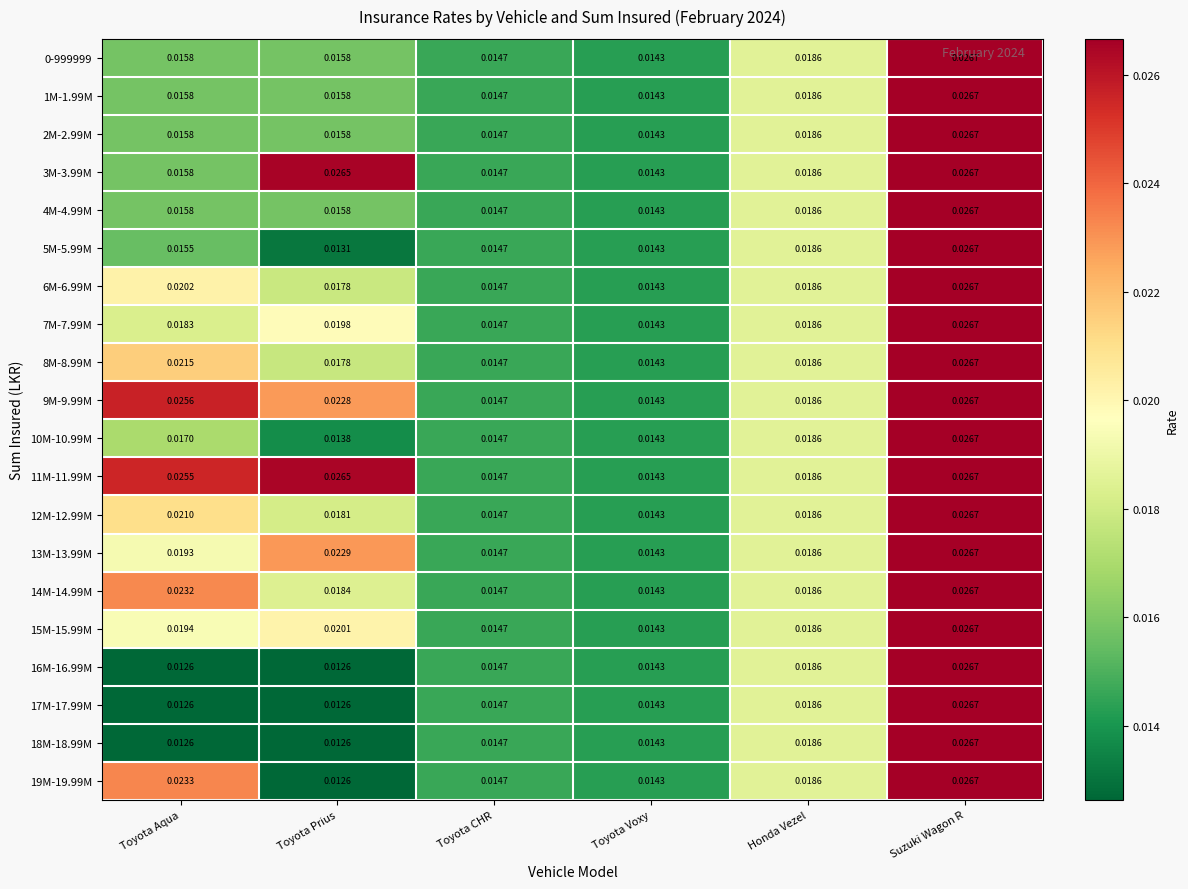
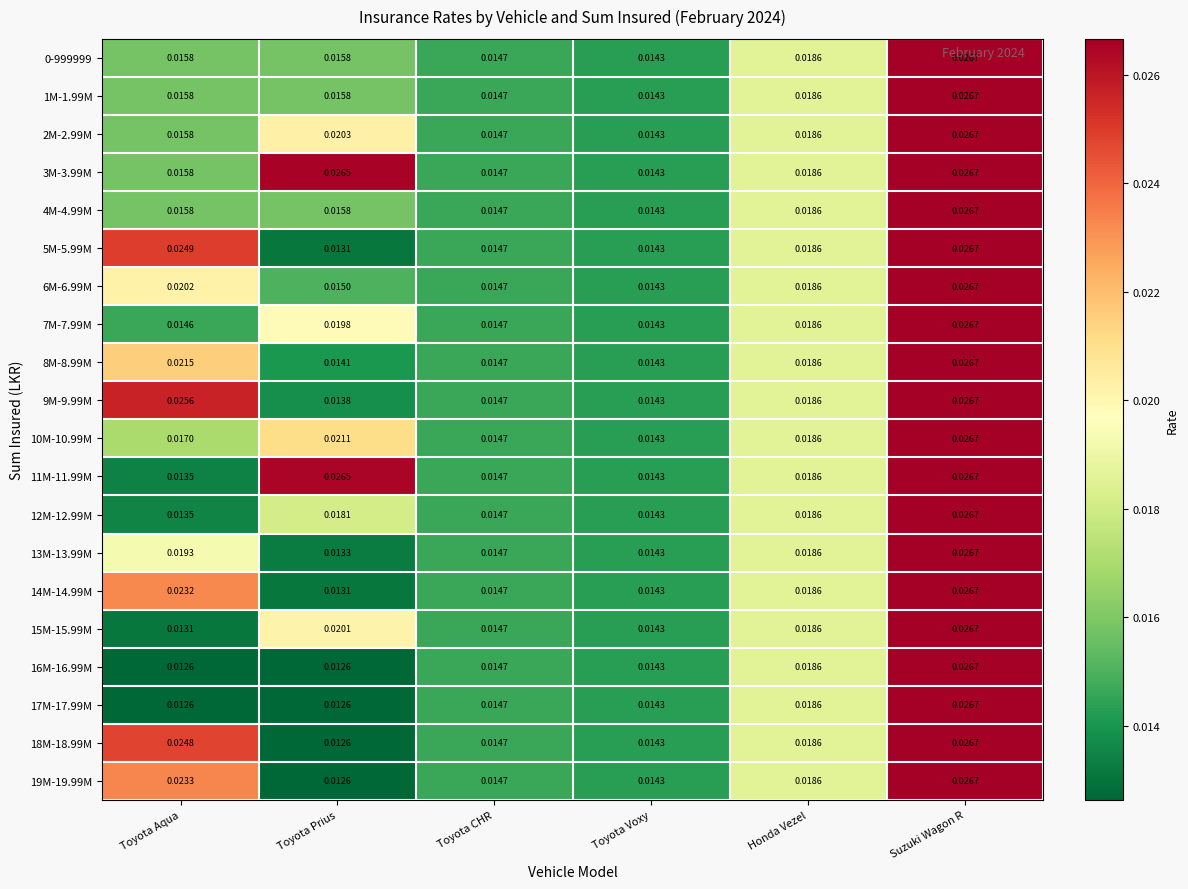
2M-2.99M, Toyota Prius: 0.0158 -> 0.0203
5M-5.99M, Toyota Aqua: 0.0155 -> 0.0249
6M-6.99M, Toyota Prius: 0.0178 -> 0.0150
7M-7.99M, Toyota Aqua: 0.0183 -> 0.0146
8M-8.99M, Toyota Prius: 0.0178 -> 0.0141
9M-9.99M, Toyota Prius: 0.0228 -> 0.0138
10M-10.99M, Toyota Prius: 0.0138 -> 0.0211
11M-11.99M, Toyota Aqua: 0.0255 -> 0.0135
12M-12.99M, Toyota Aqua: 0.0210 -> 0.0135
13M-13.99M, Toyota Prius: 0.0229 -> 0.0133
14M-14.99M, Toyota Prius: 0.0184 -> 0.0131
15M-15.99M, Toyota Aqua: 0.0194 -> 0.0131
18M-18.99M, Toyota Aqua: 0.0126 -> 0.0248
